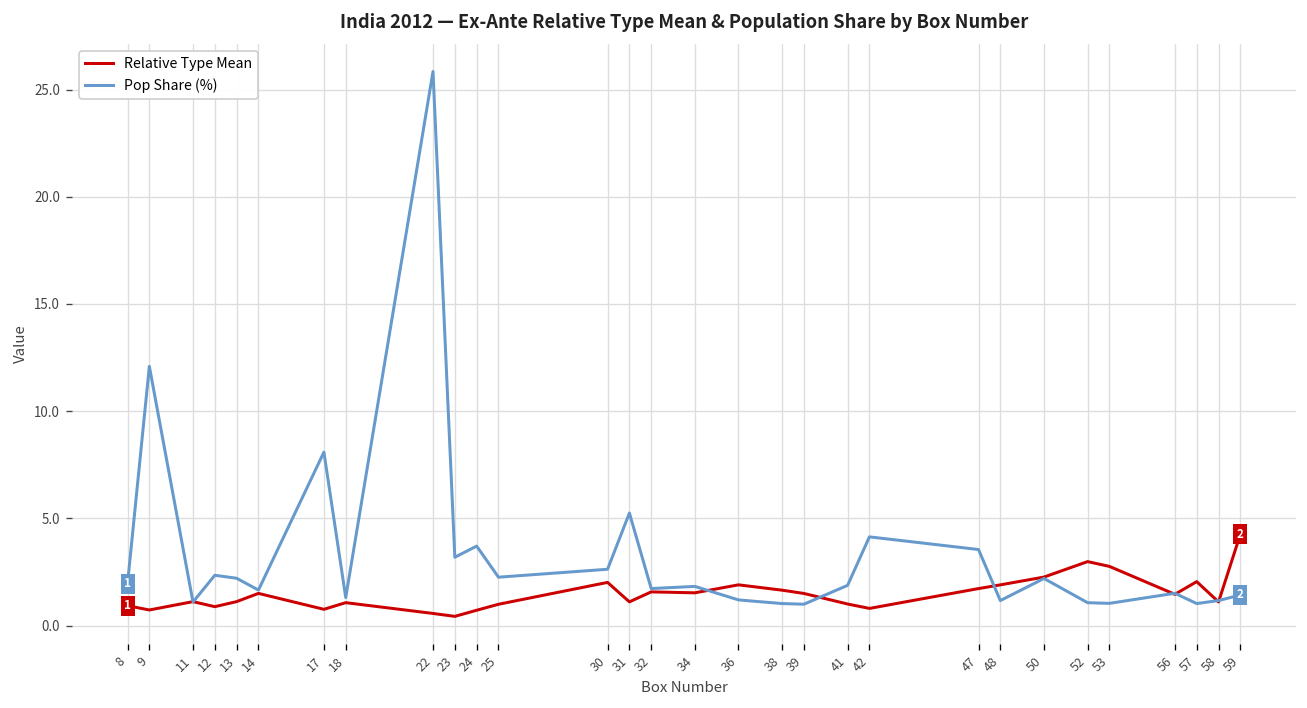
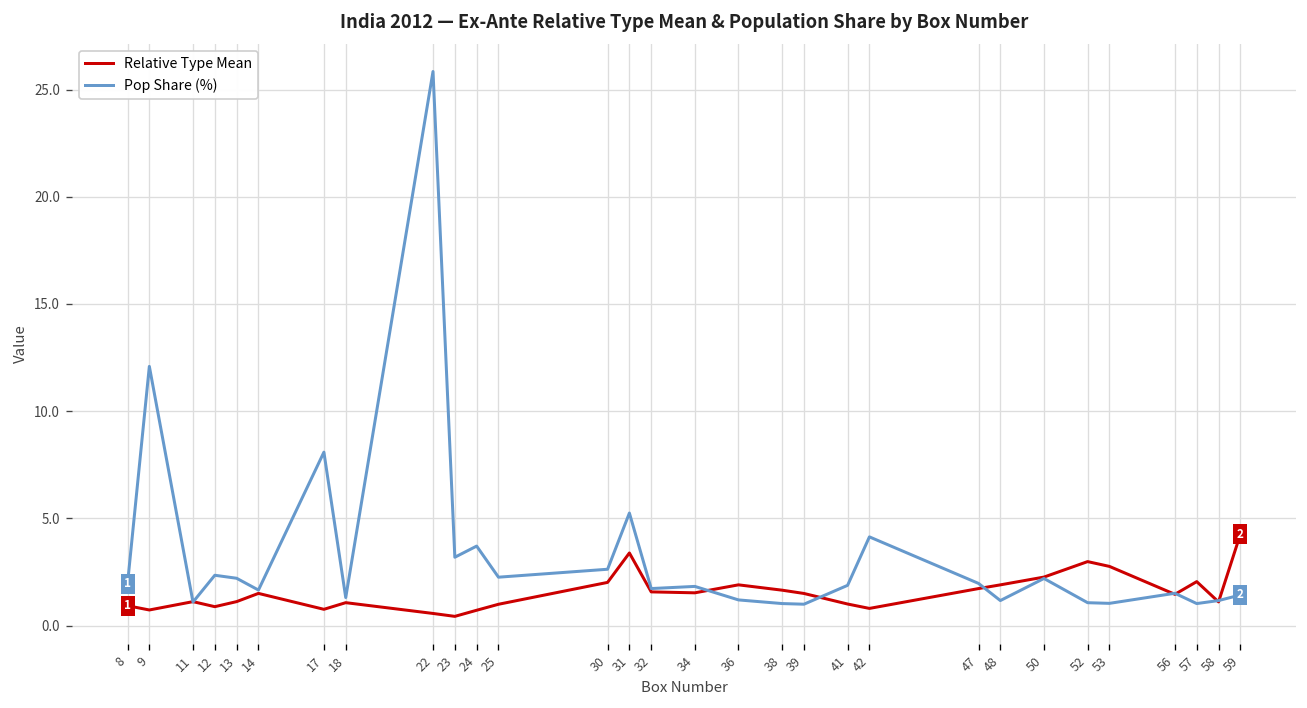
Relative Type Mean, 31: 1.1 -> 3.4
Pop Share (%), 47: 3.6 -> 2.0
